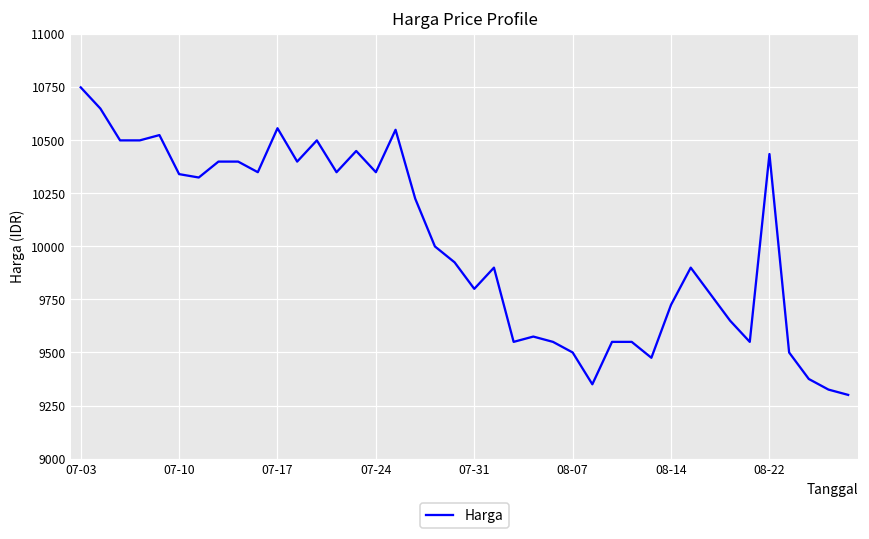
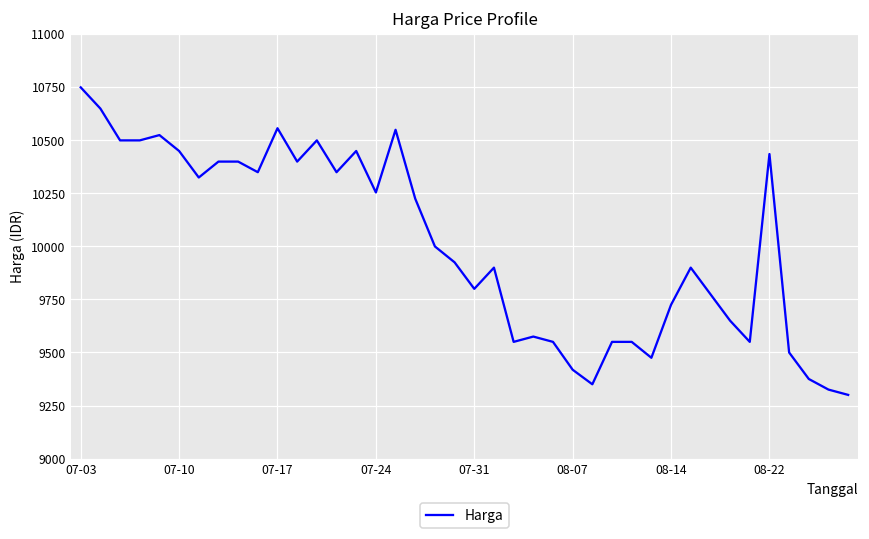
07-10: 10340 -> 10450
07-24: 10350 -> 10250
08-07: 9500 -> 9420
